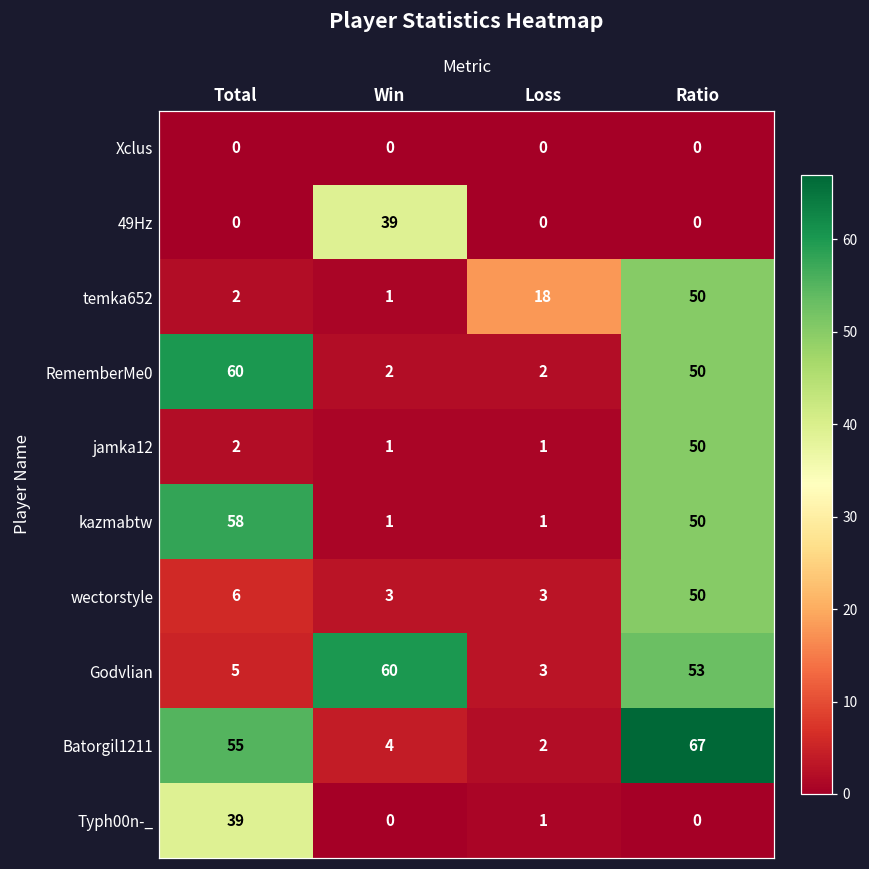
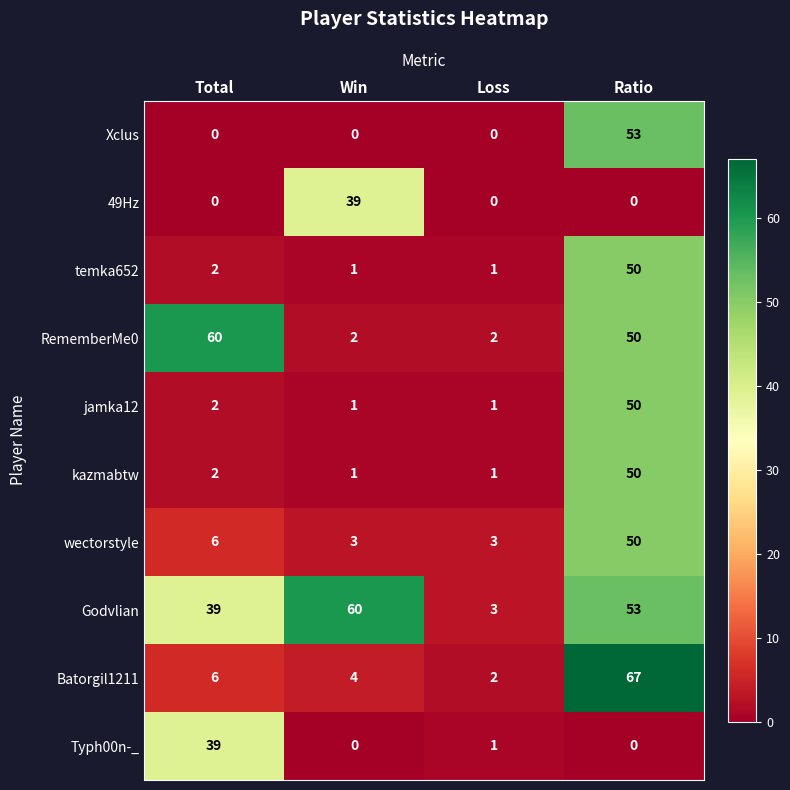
Xclus, Ratio: 0 -> 53
temka652, Loss: 18 -> 1
kazmabtw, Total: 58 -> 2
Godvlian, Total: 5 -> 39
Batorgil1211, Total: 55 -> 6
